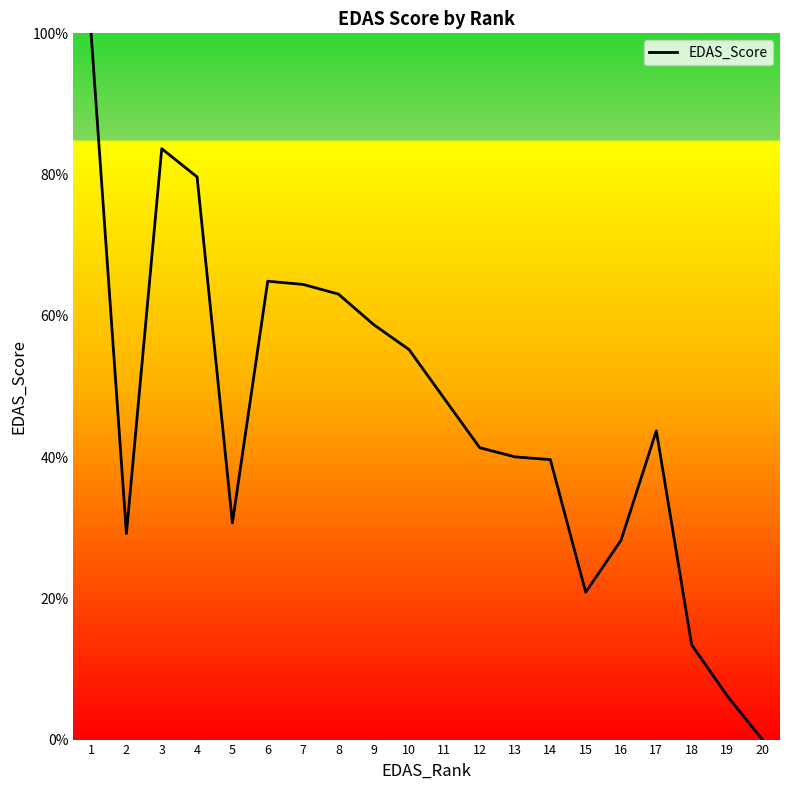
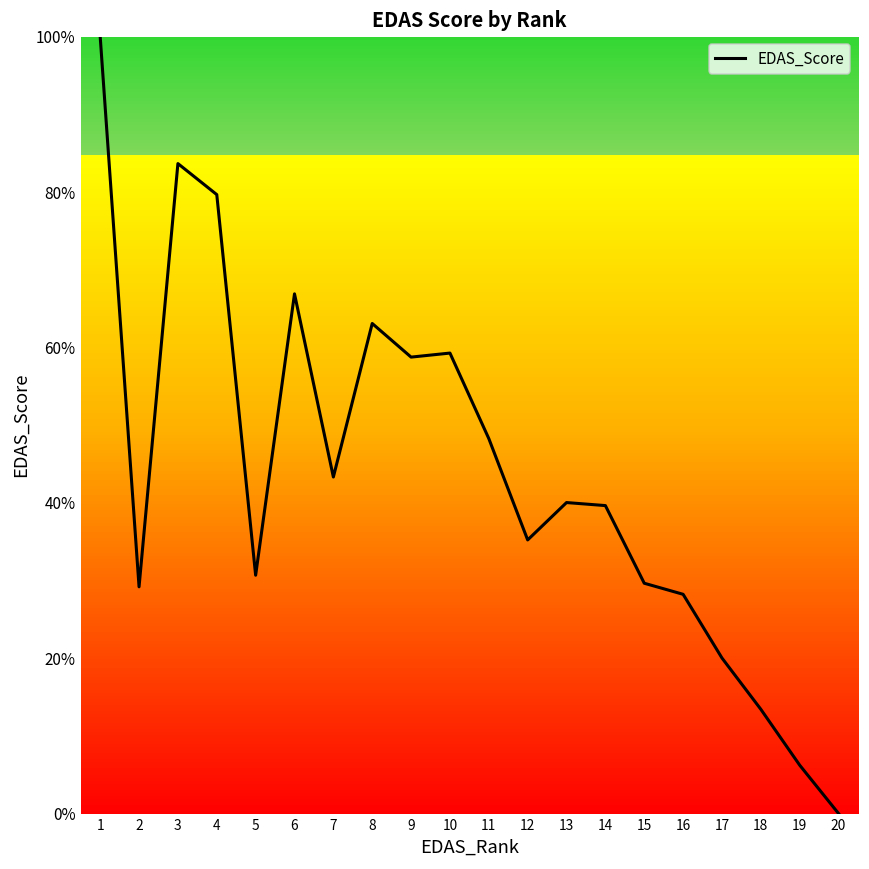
6: 65% -> 67%
7: 64% -> 43%
10: 55% -> 59%
12: 41% -> 35%
15: 21% -> 30%
17: 44% -> 20%
